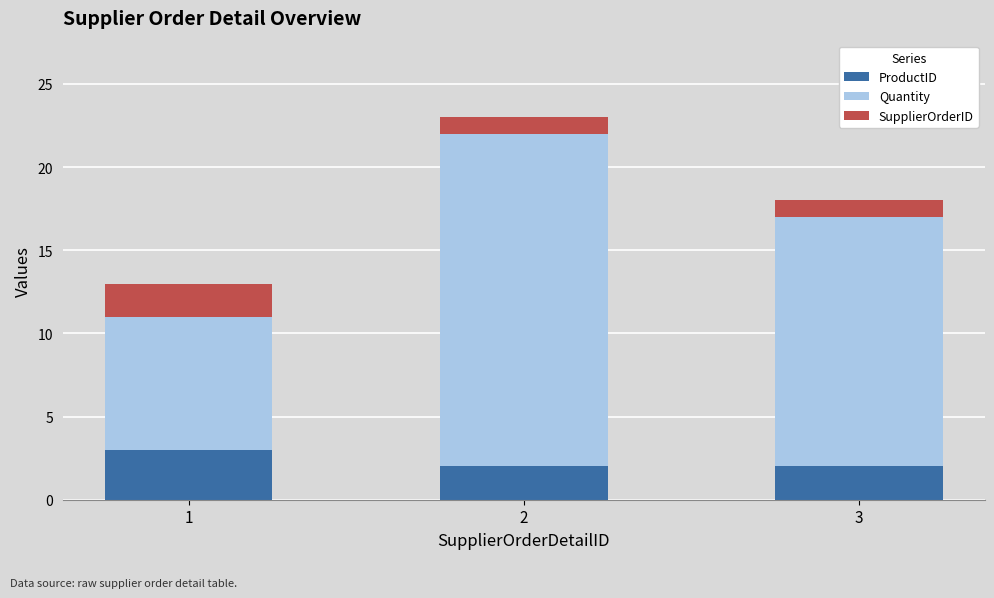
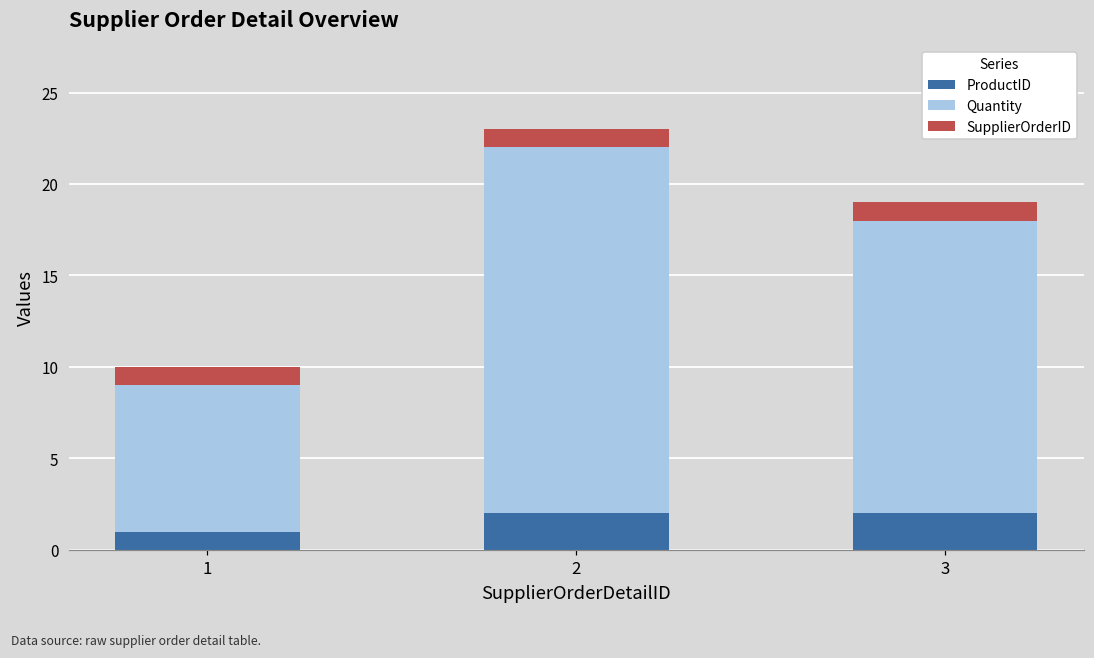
ProductID, 1: 3 -> 1
SupplierOrderID, 1: 2 -> 1
Quantity, 3: 15 -> 16
